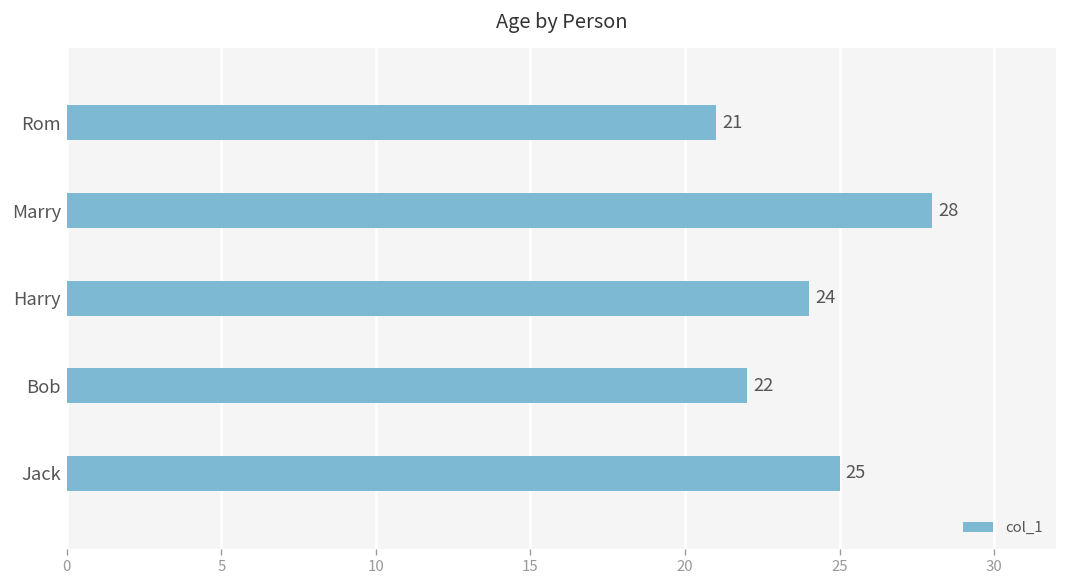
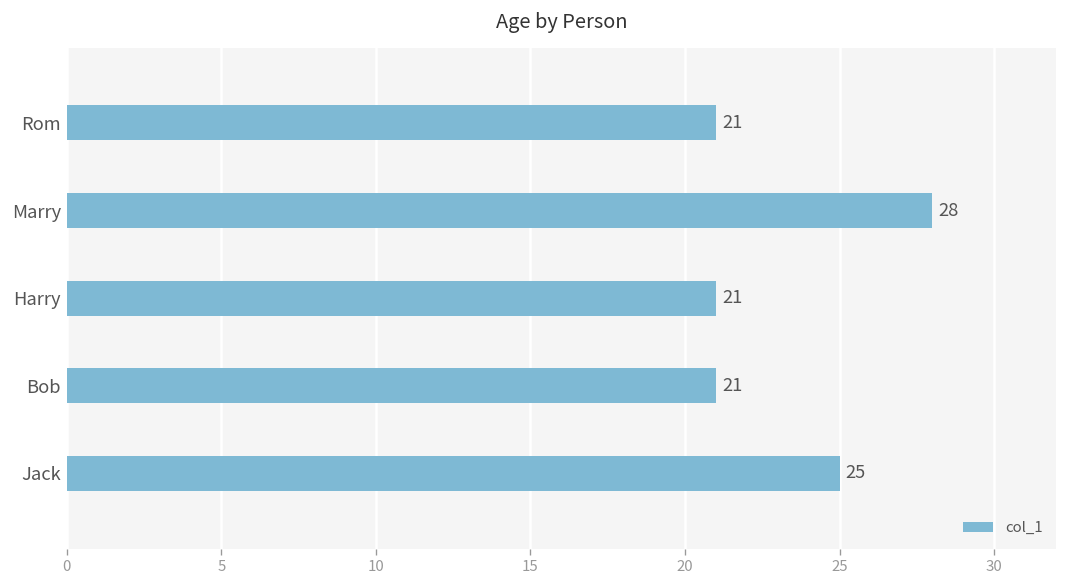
Harry: 24 -> 21
Bob: 22 -> 21
